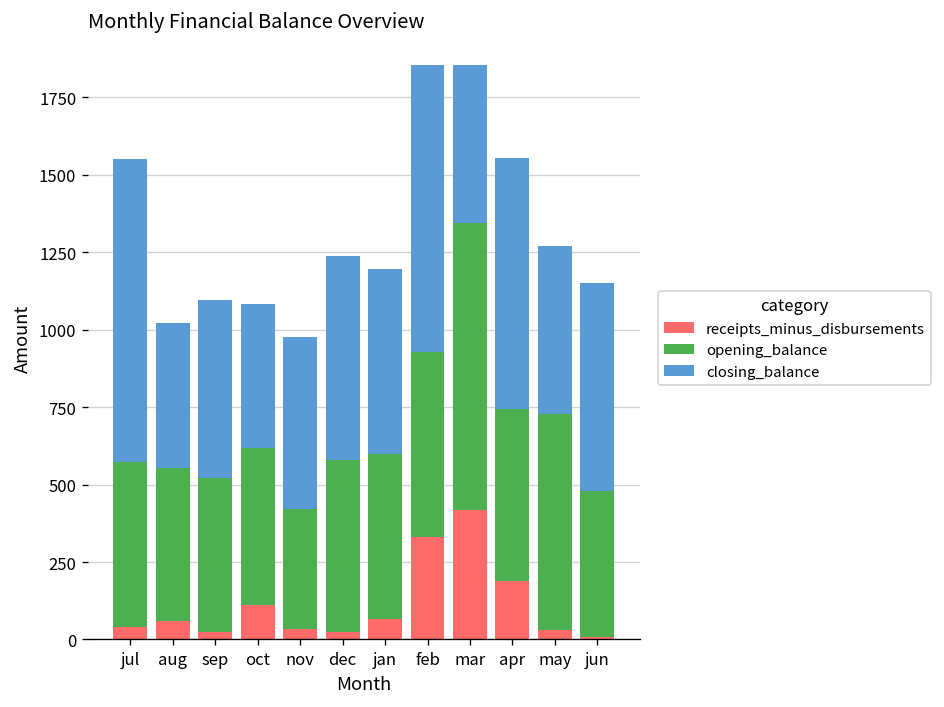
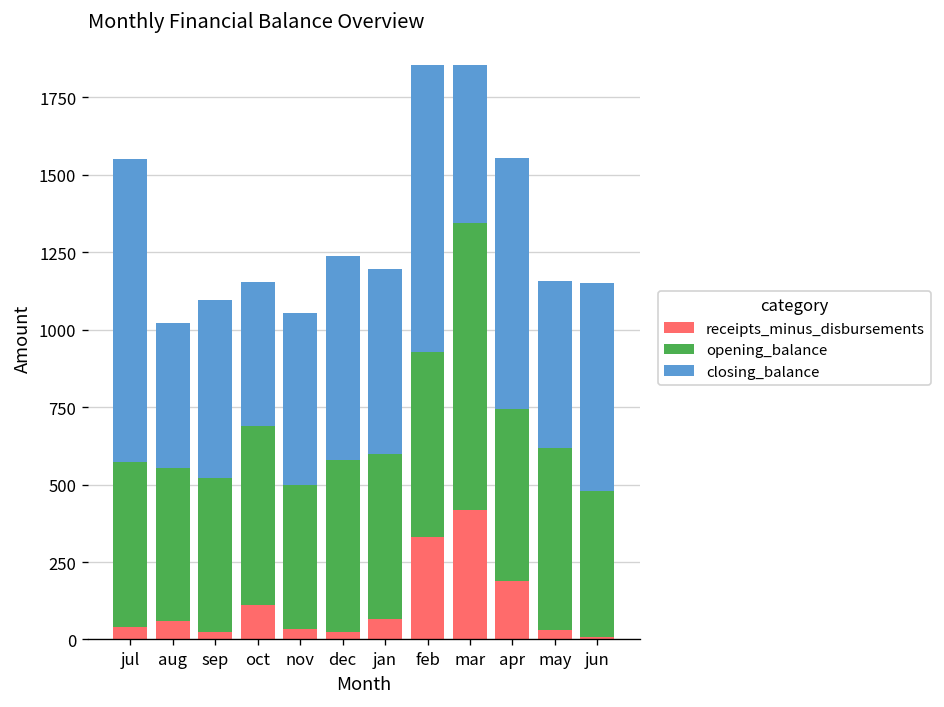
opening_balance, oct: 510 -> 580
opening_balance, nov: 390 -> 460
opening_balance, may: 700 -> 590
